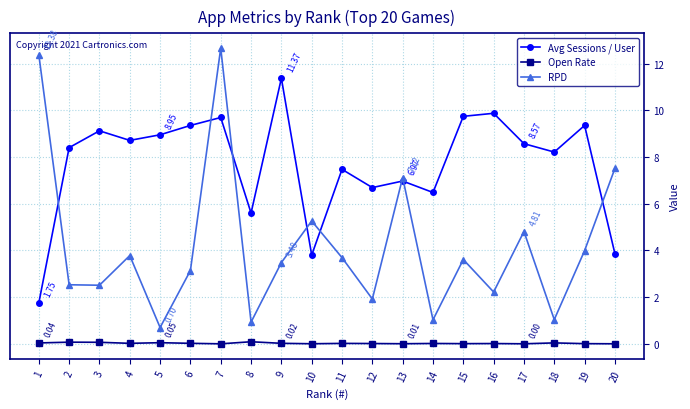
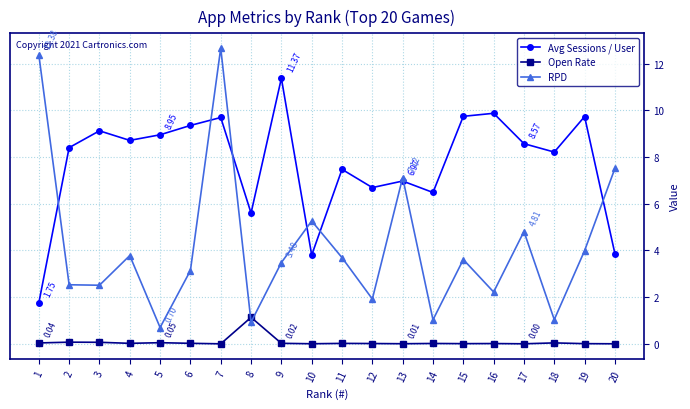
Open Rate, 8: 0.1 -> 1.1
Avg Sessions / User, 19: 9.4 -> 9.7
